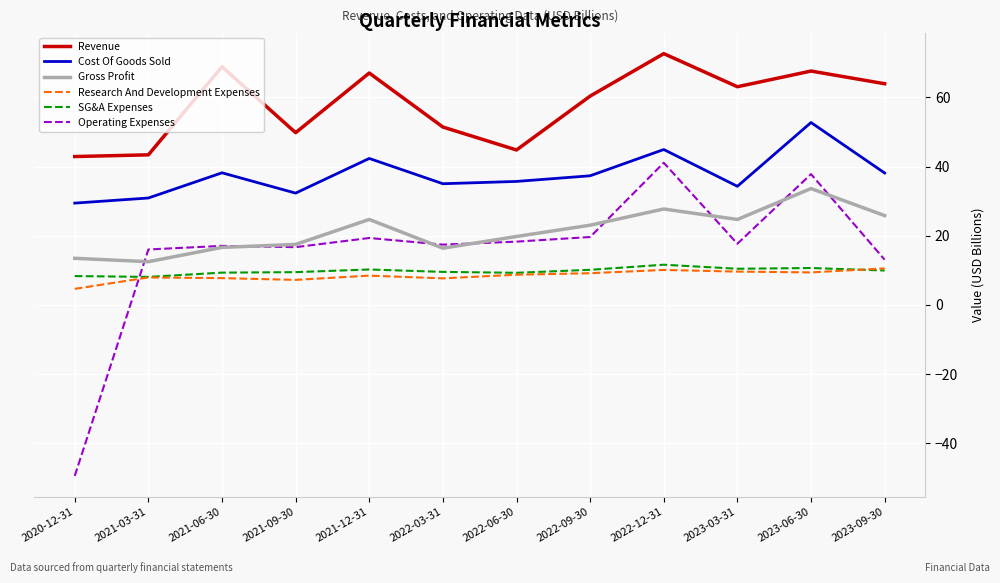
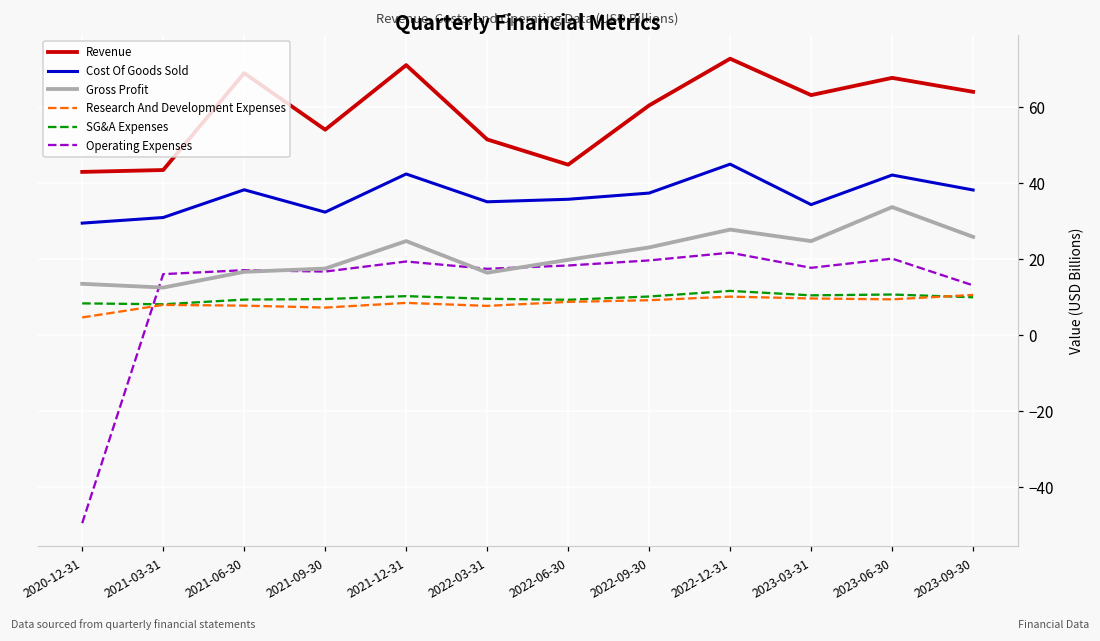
Revenue, 2021-09-30: 50 -> 54
Revenue, 2021-12-31: 67 -> 71
Operating Expenses, 2022-12-31: 41 -> 22
Cost Of Goods Sold, 2023-06-30: 53 -> 42
Operating Expenses, 2023-06-30: 38 -> 20
